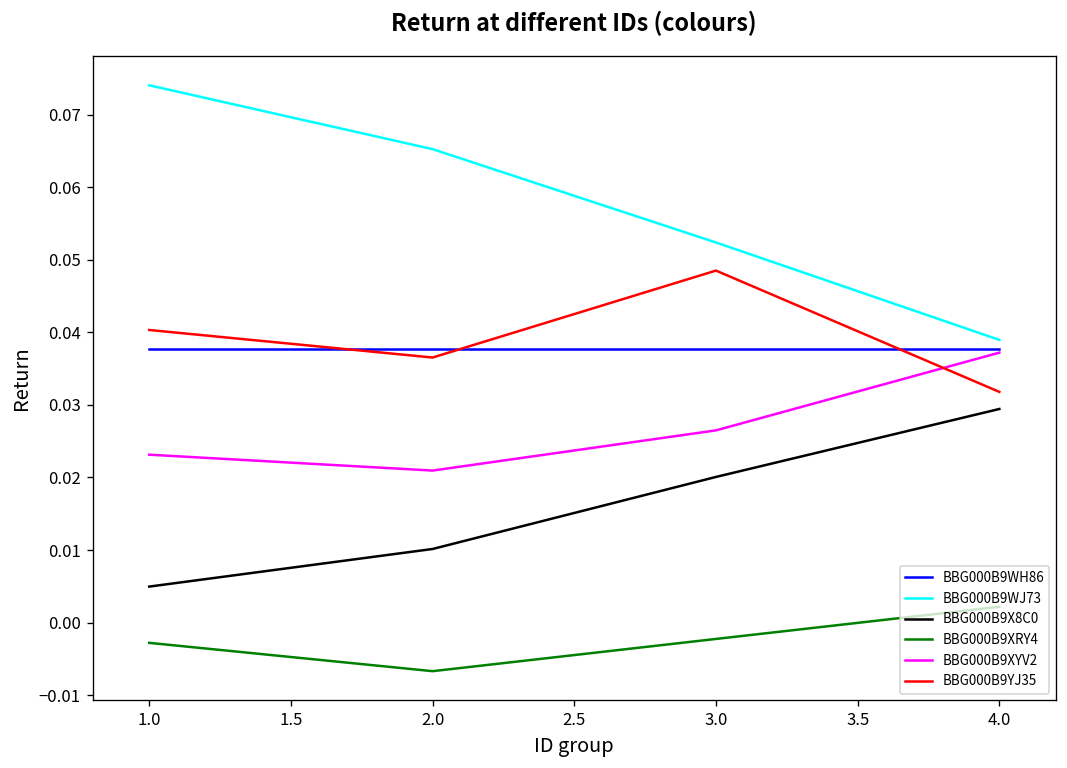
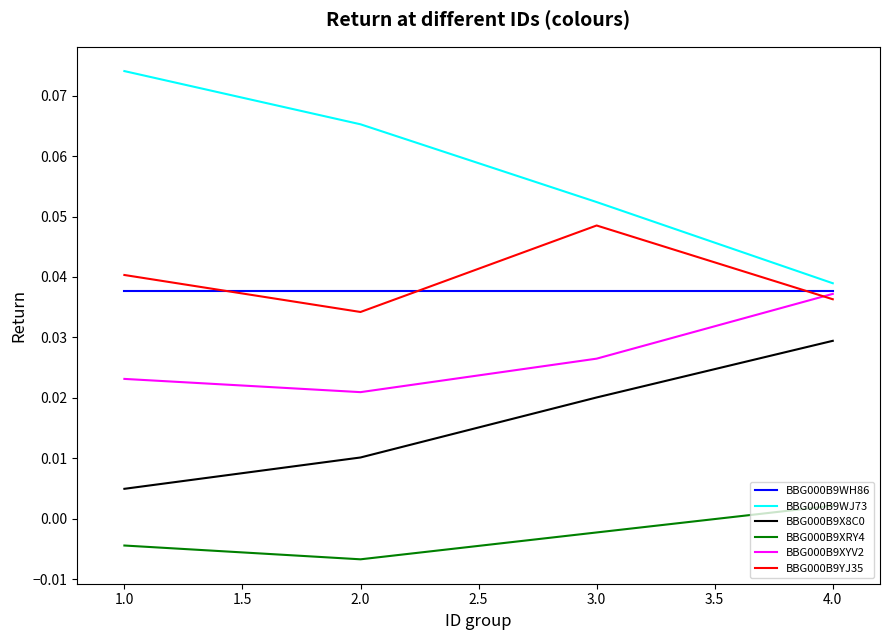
BBG000B9XRY4, 1.0: -0.003 -> -0.004
BBG000B9YJ35, 2.0: 0.037 -> 0.034
BBG000B9YJ35, 4.0: 0.032 -> 0.036
